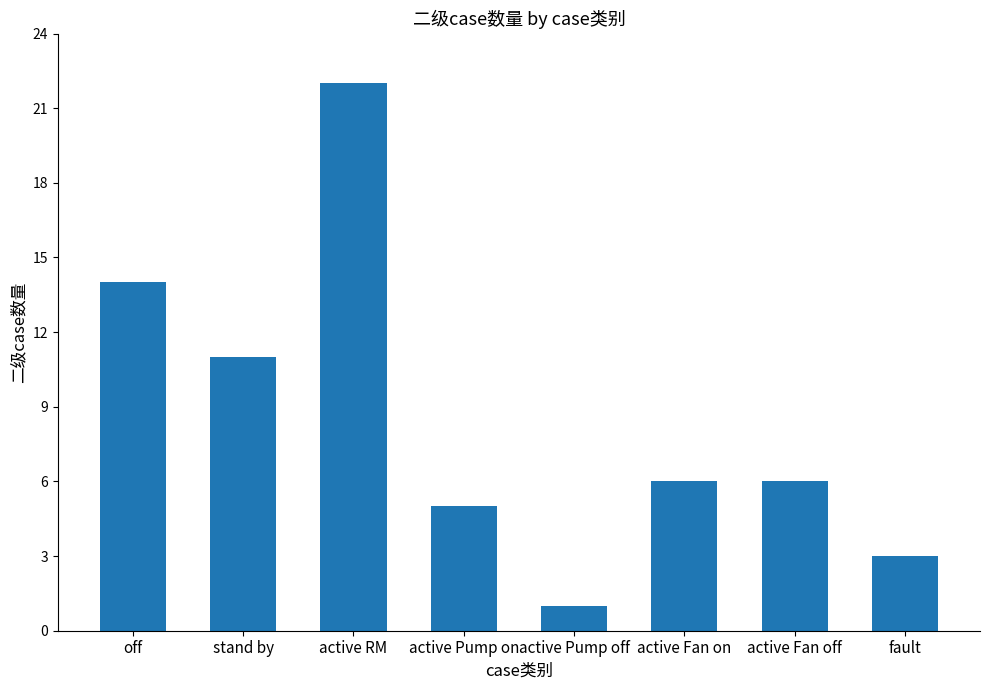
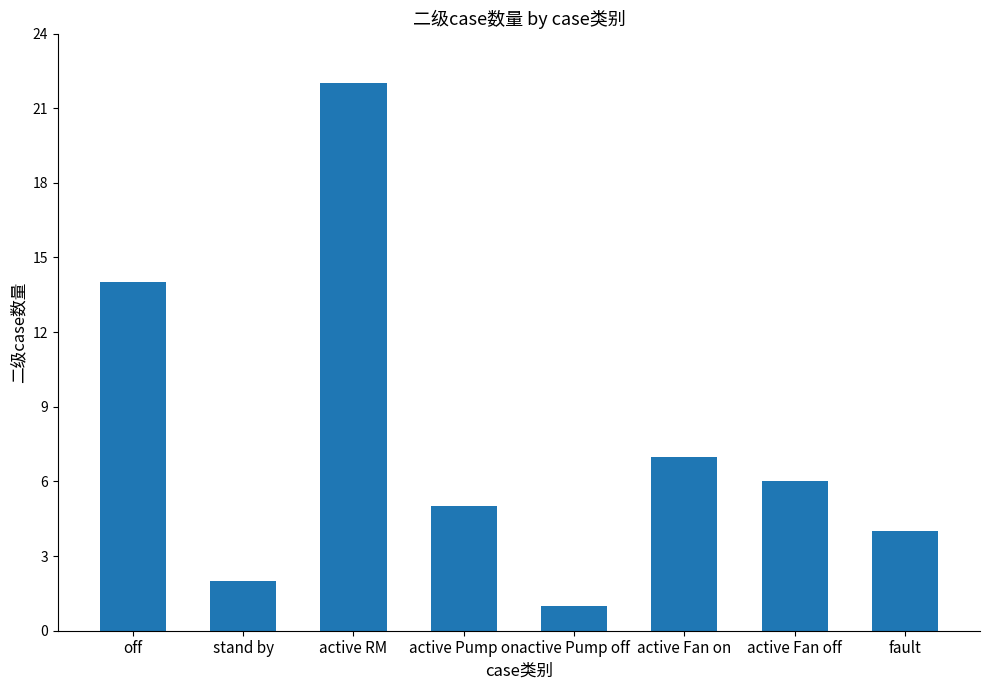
stand by: 11 -> 2
active Fan on: 6 -> 7
fault: 3 -> 4
